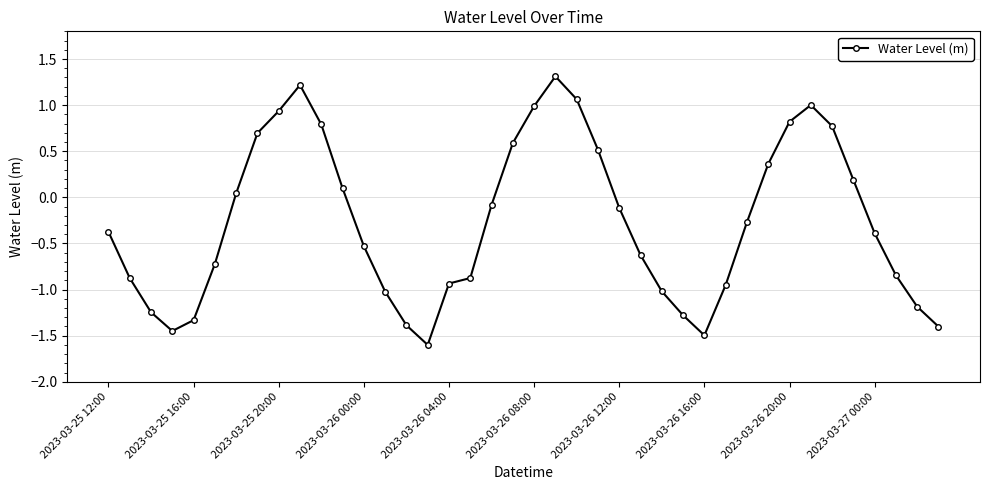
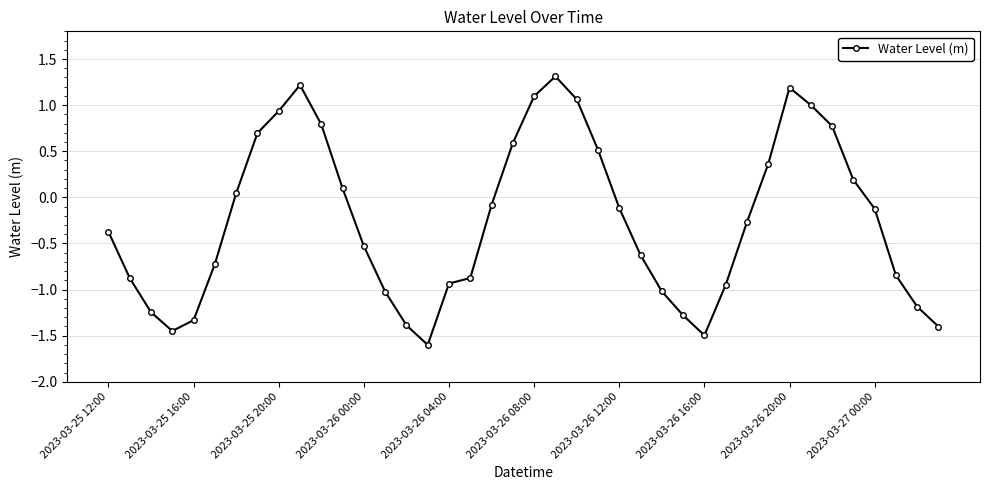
2023-03-26 08:00: 1.0 -> 1.1
2023-03-26 20:00: 0.8 -> 1.2
2023-03-27 00:00: -0.4 -> -0.1
